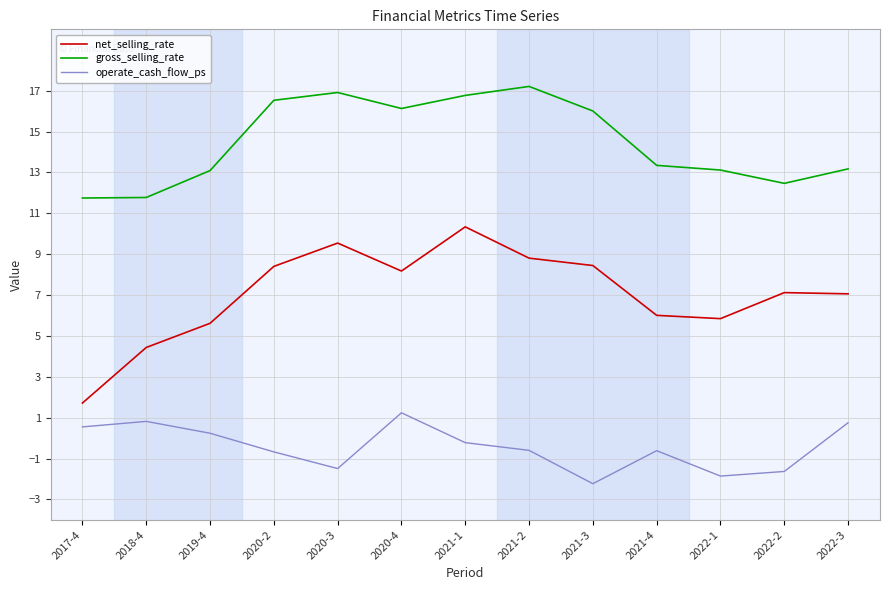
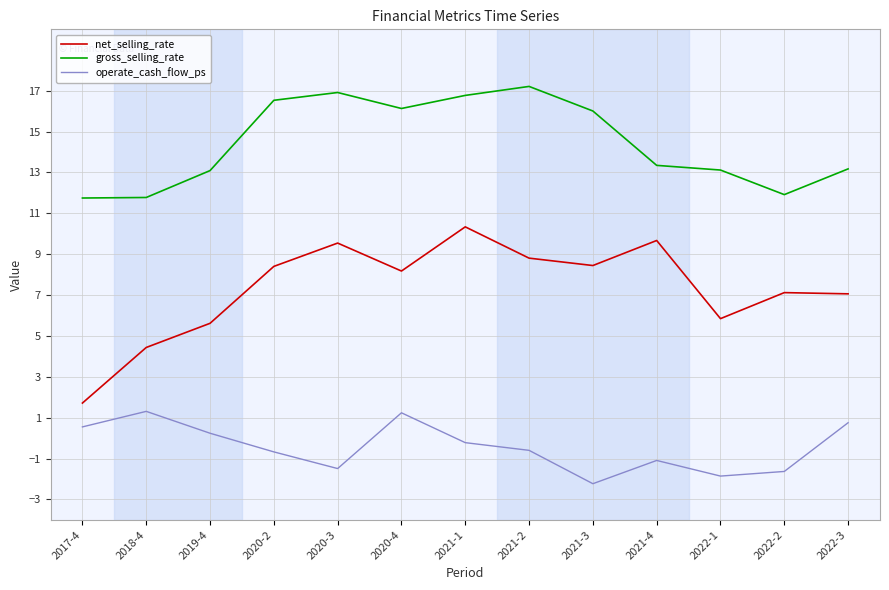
operate_cash_flow_ps, 2018-4: 0.8 -> 1.3
net_selling_rate, 2021-4: 6.0 -> 9.7
operate_cash_flow_ps, 2021-4: -0.6 -> -1.1
gross_selling_rate, 2022-2: 12.5 -> 11.9
